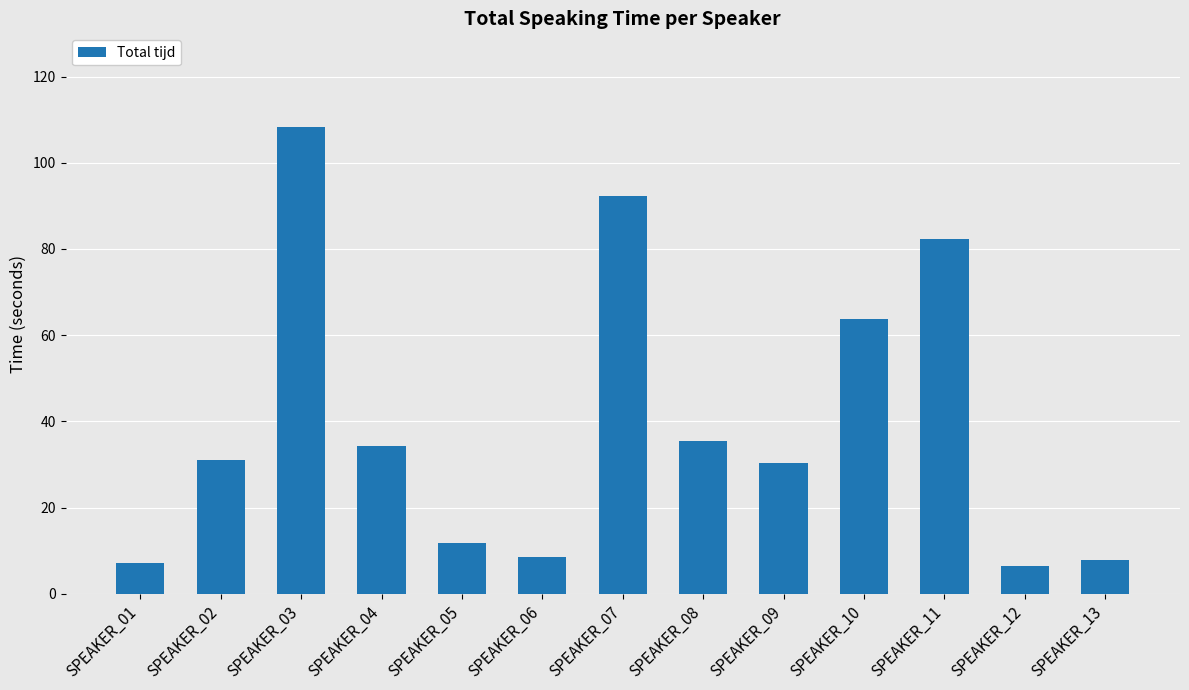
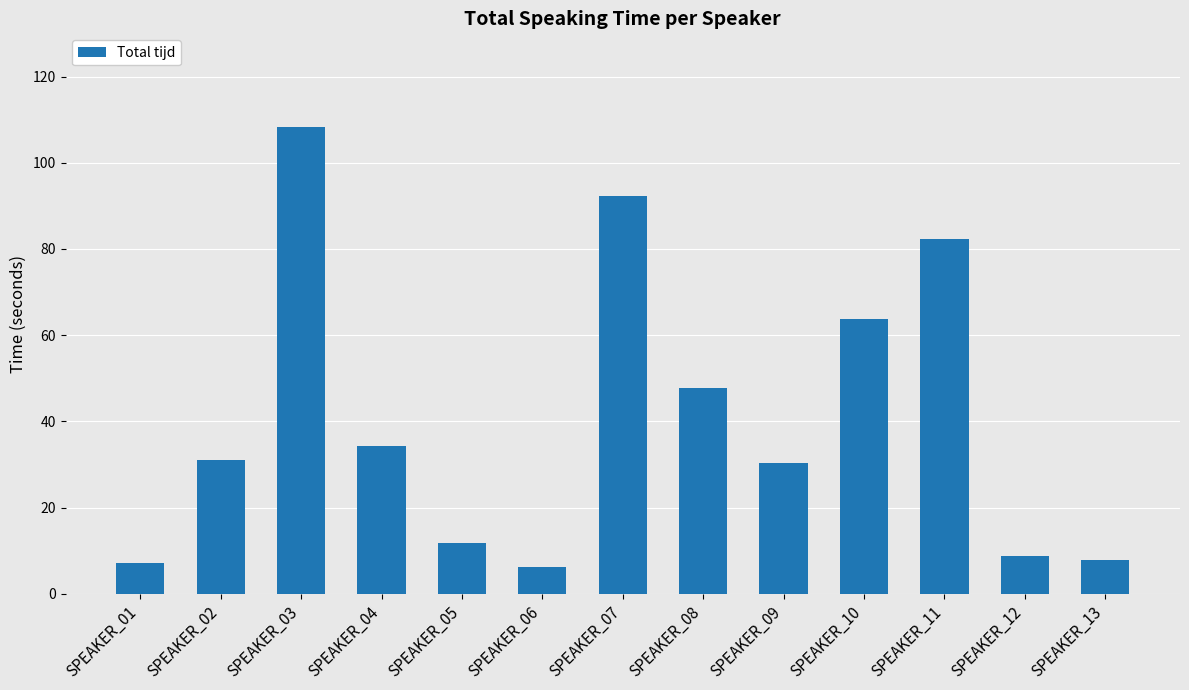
SPEAKER_06: 8 -> 6
SPEAKER_08: 36 -> 48
SPEAKER_12: 7 -> 9
